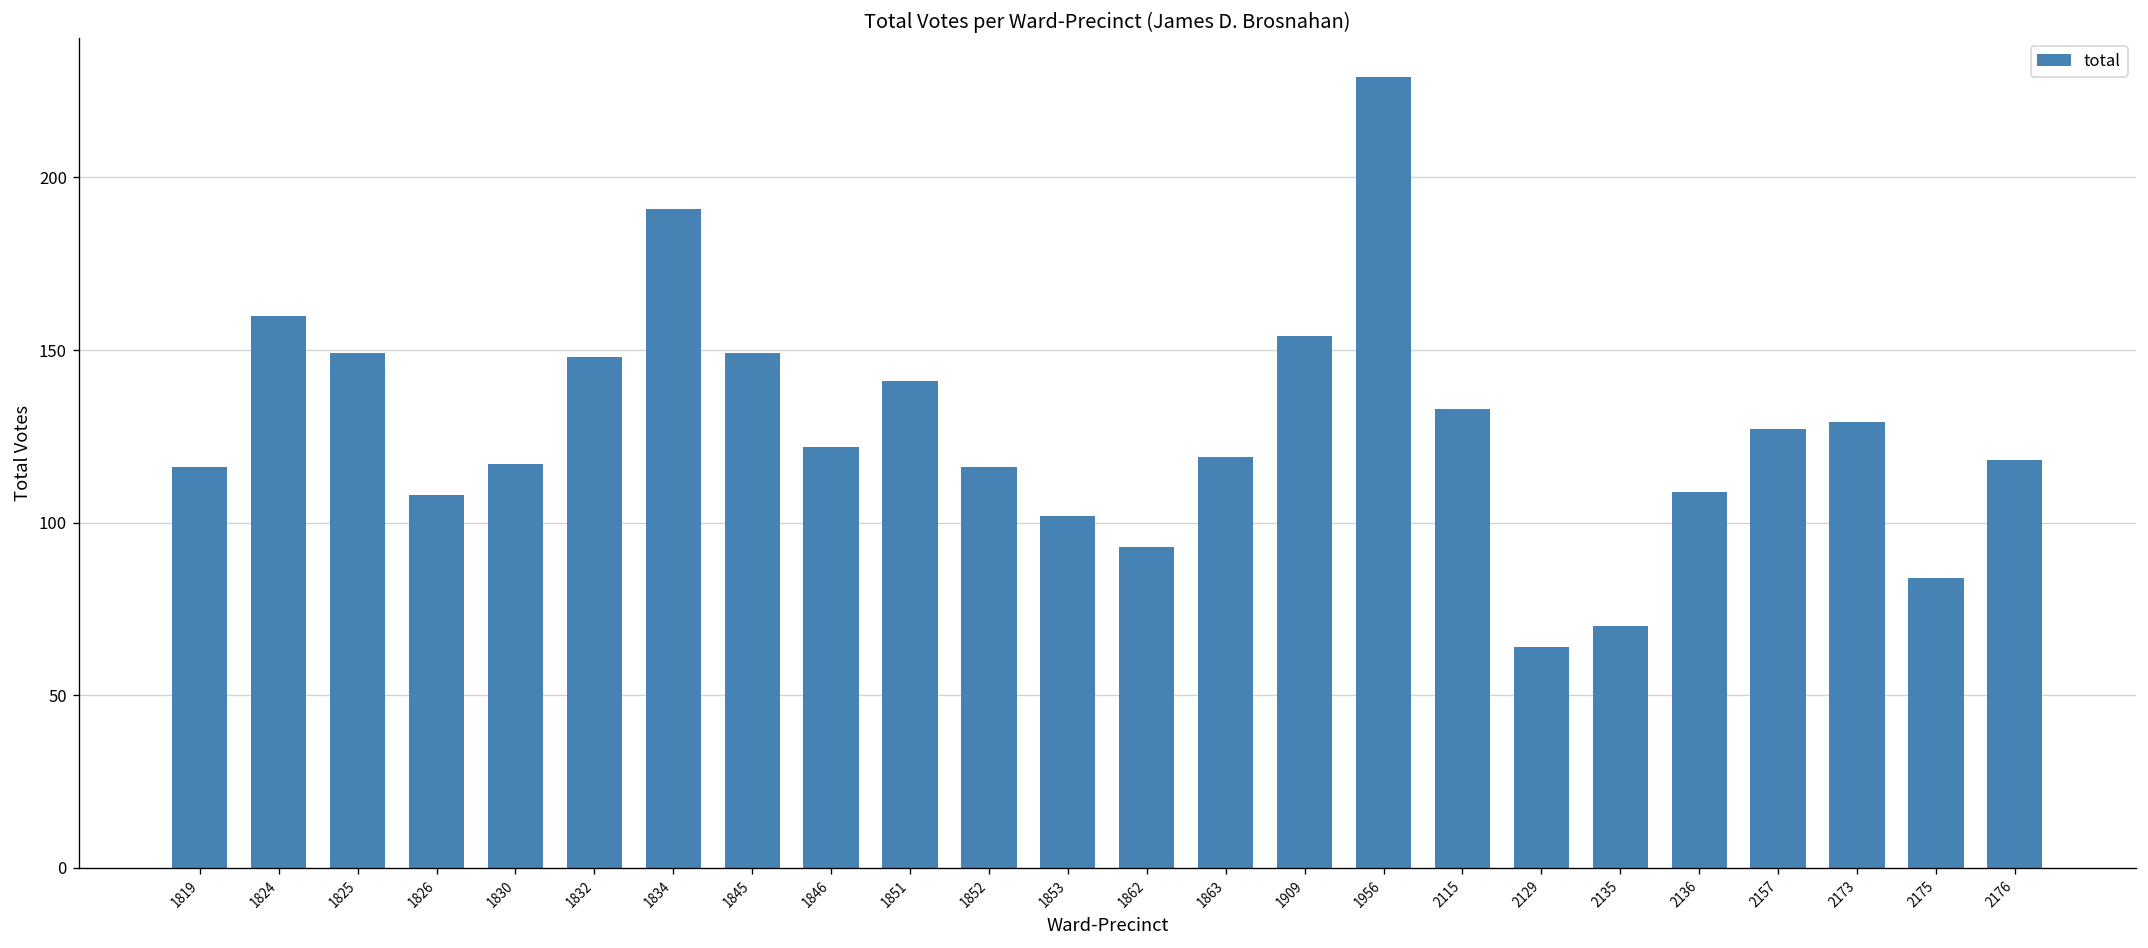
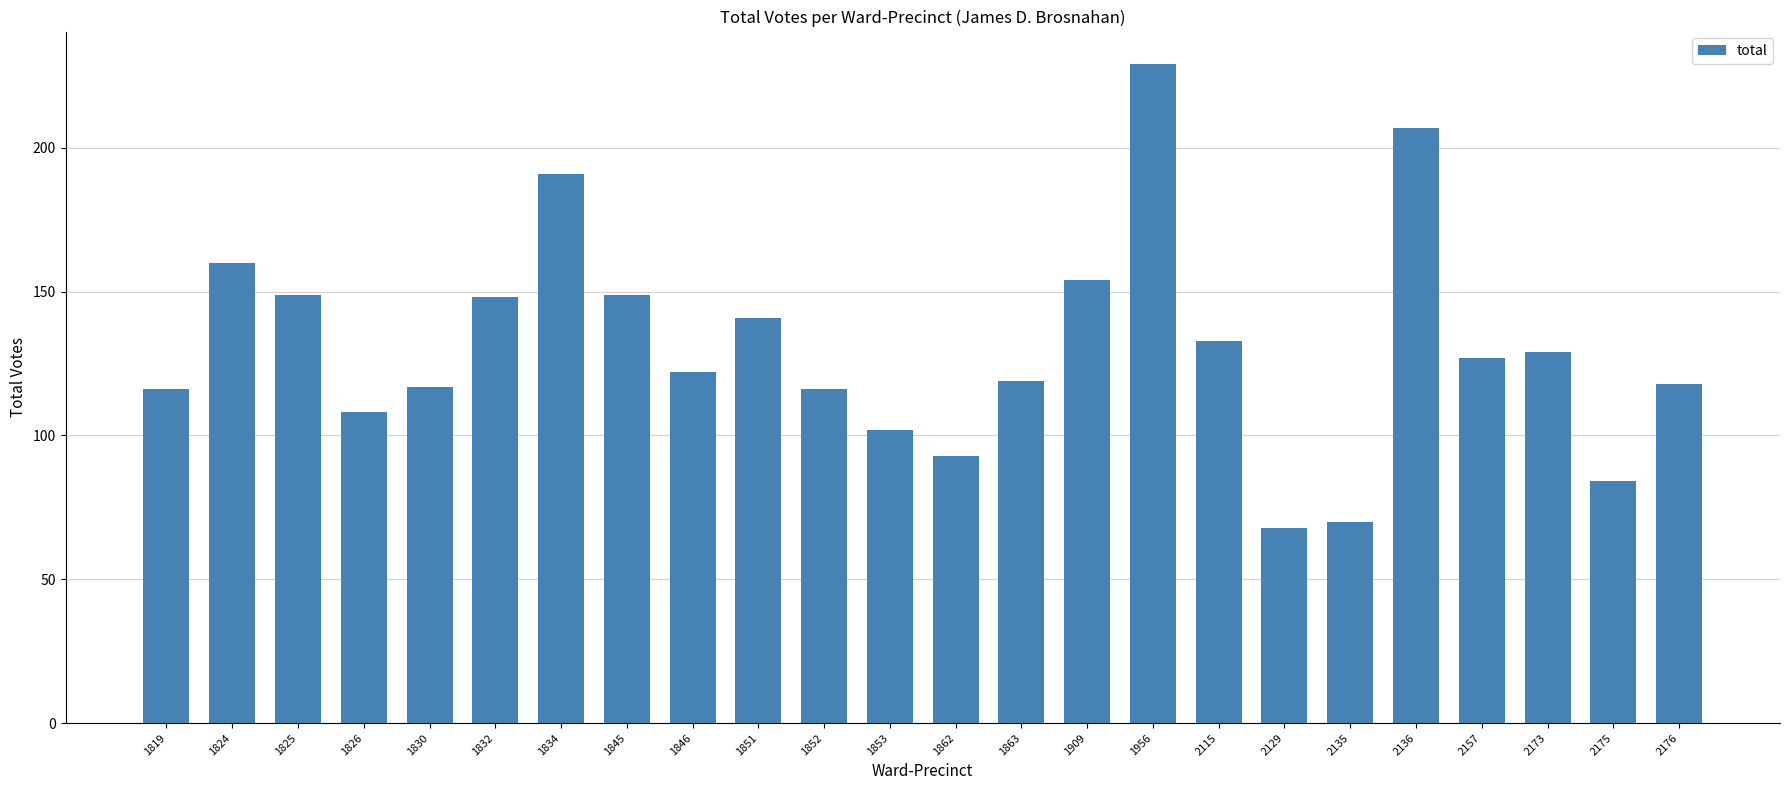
2129: 64 -> 68
2136: 109 -> 207
